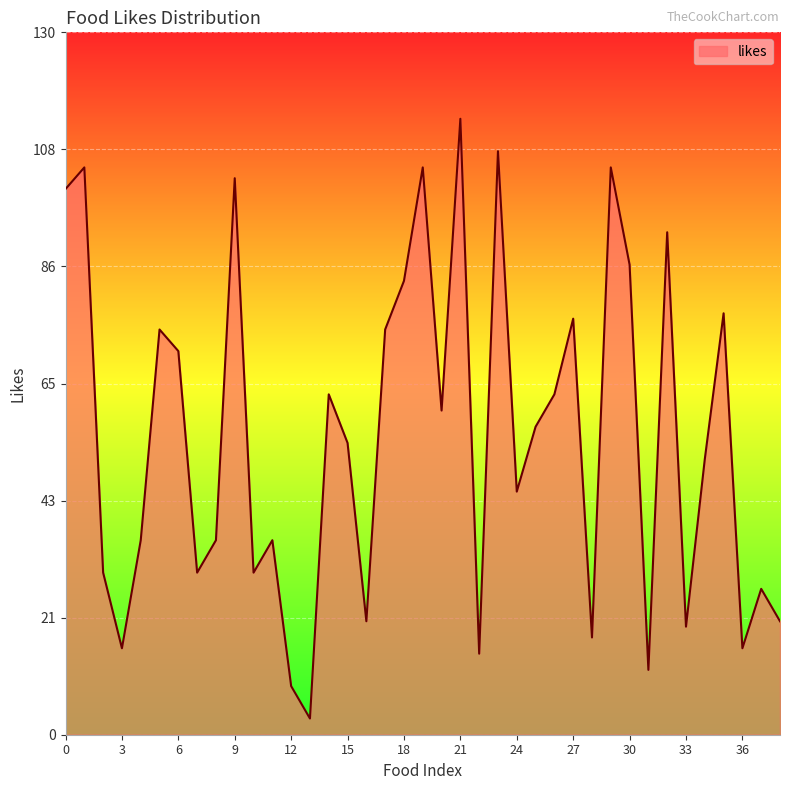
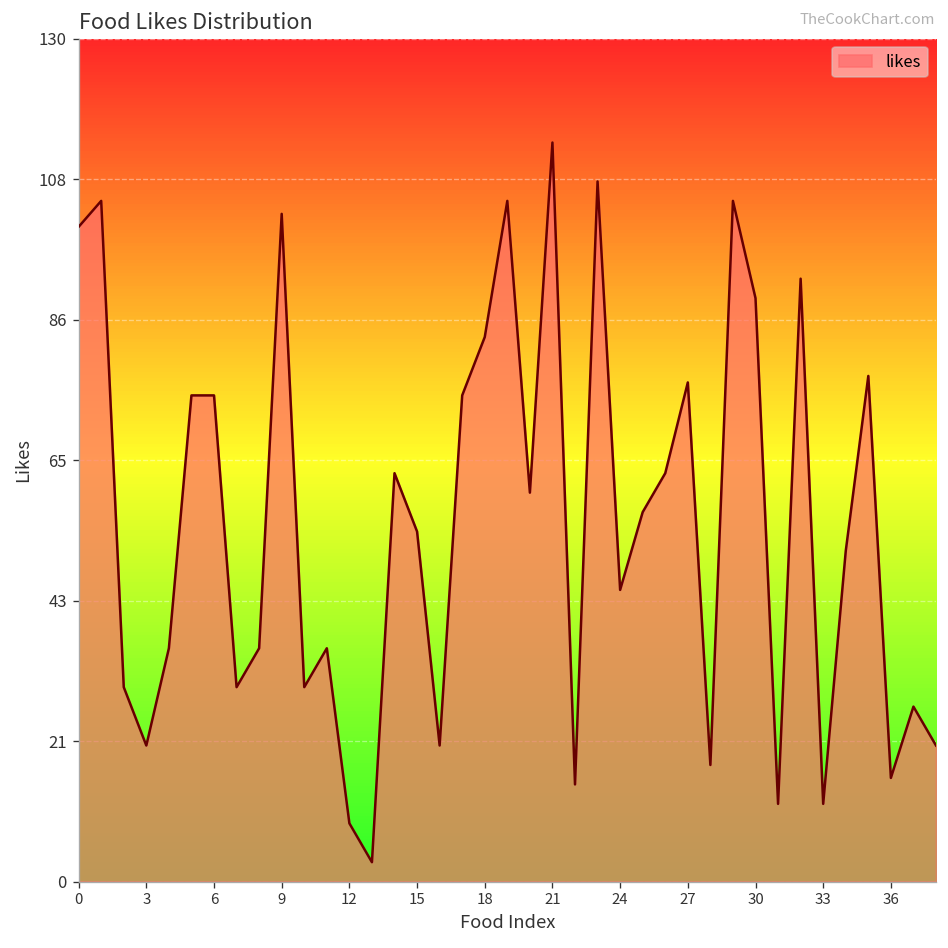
3: 16 -> 21
6: 71 -> 75
30: 87 -> 90
33: 20 -> 12
